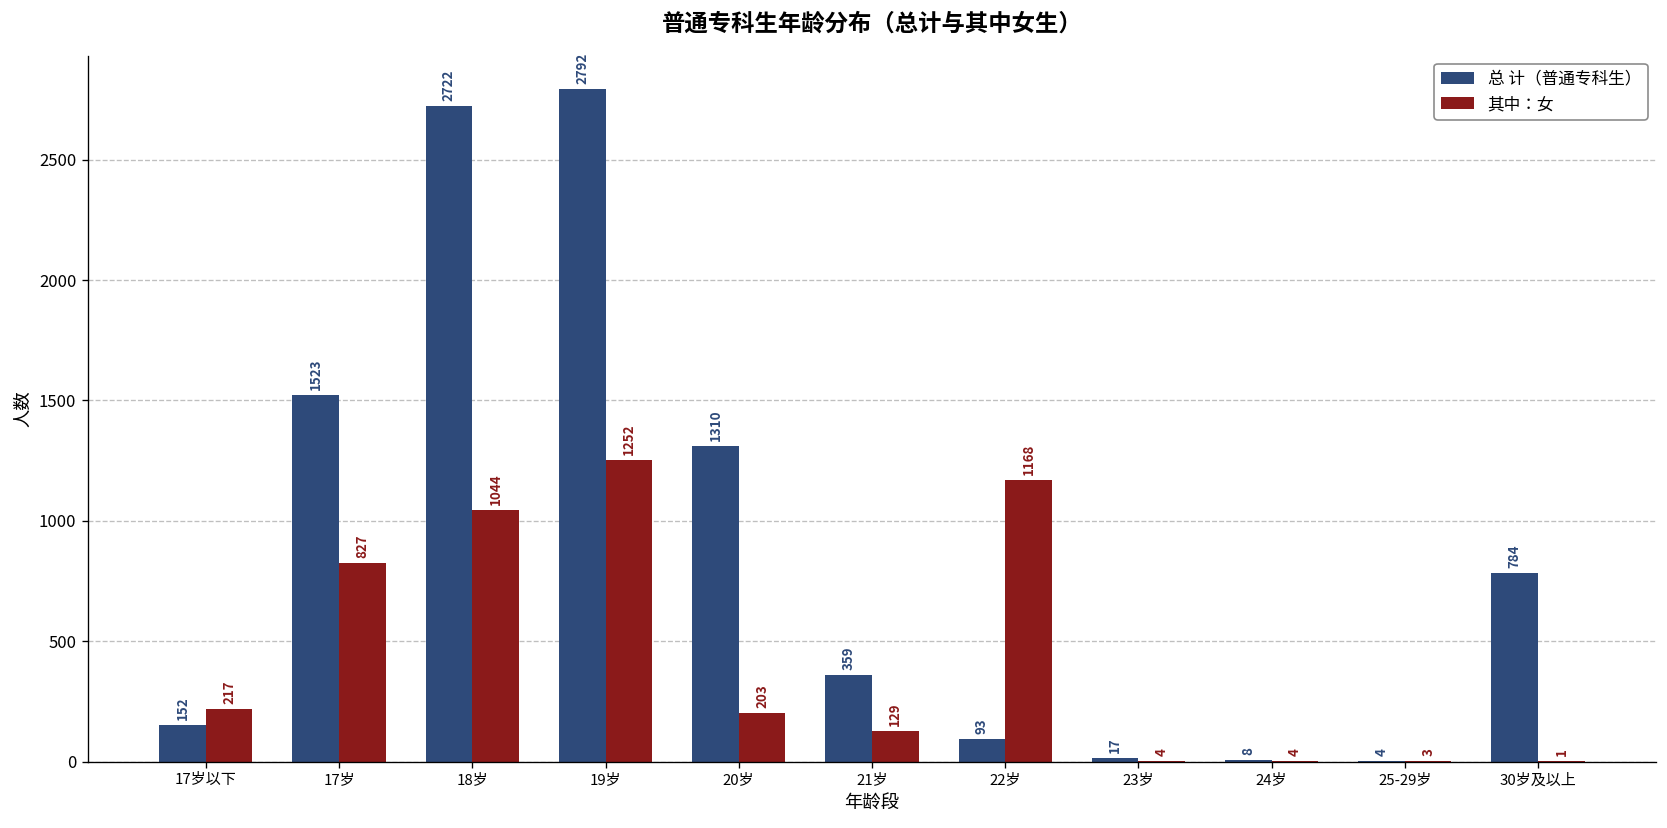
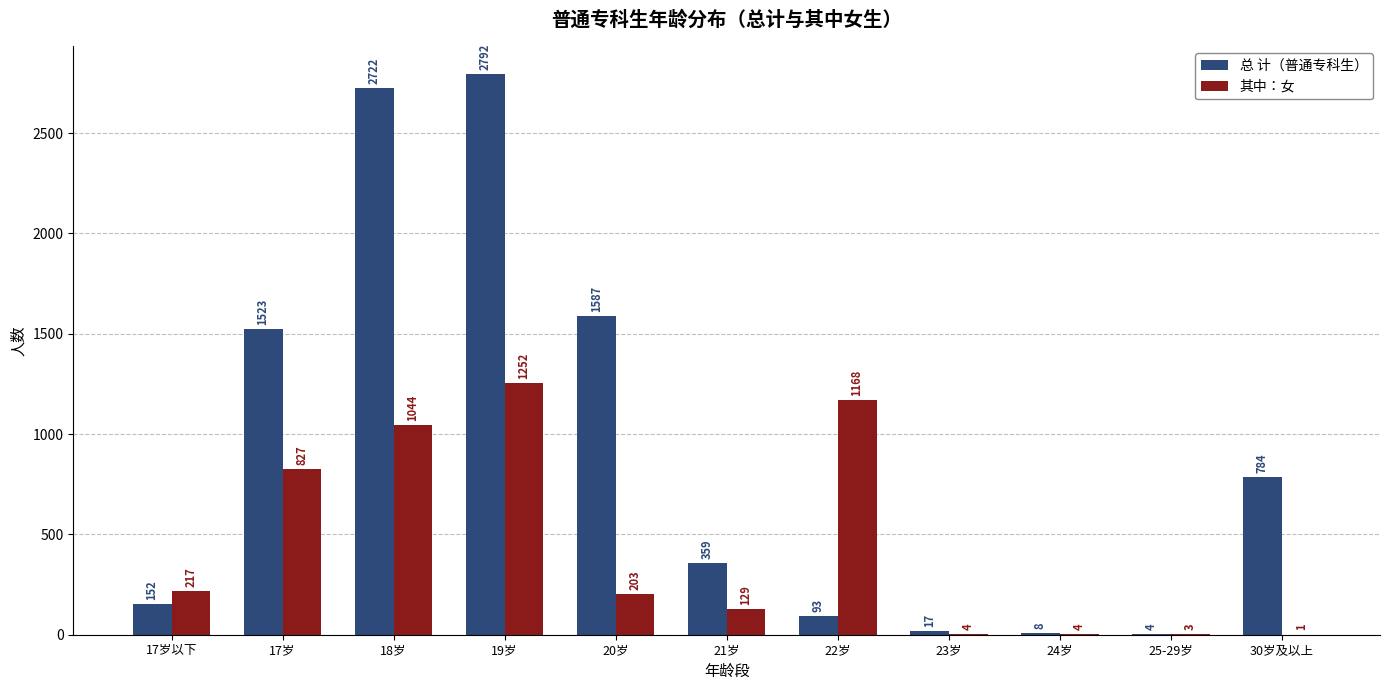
总 计（普通专科生）, 20岁: 1310 -> 1587
